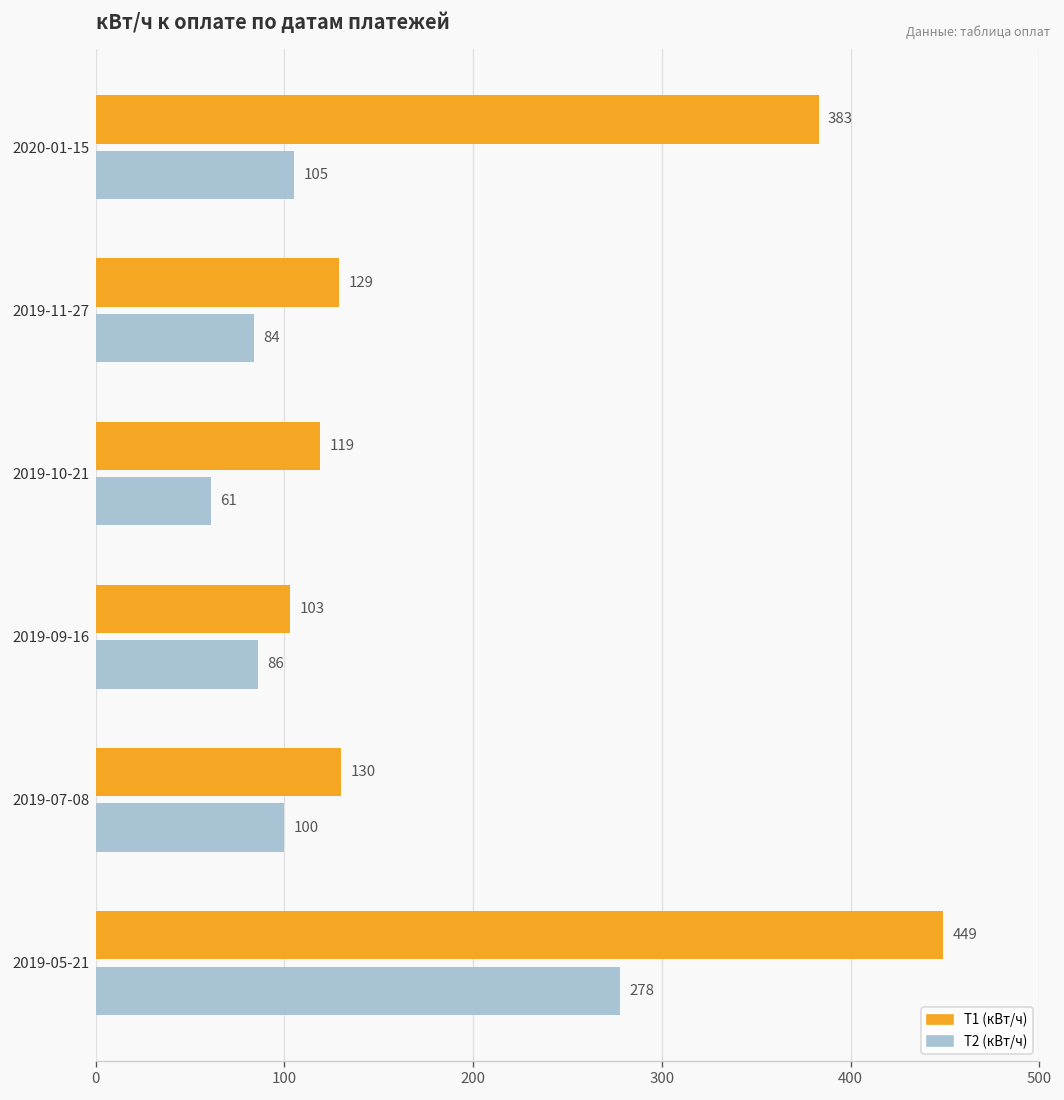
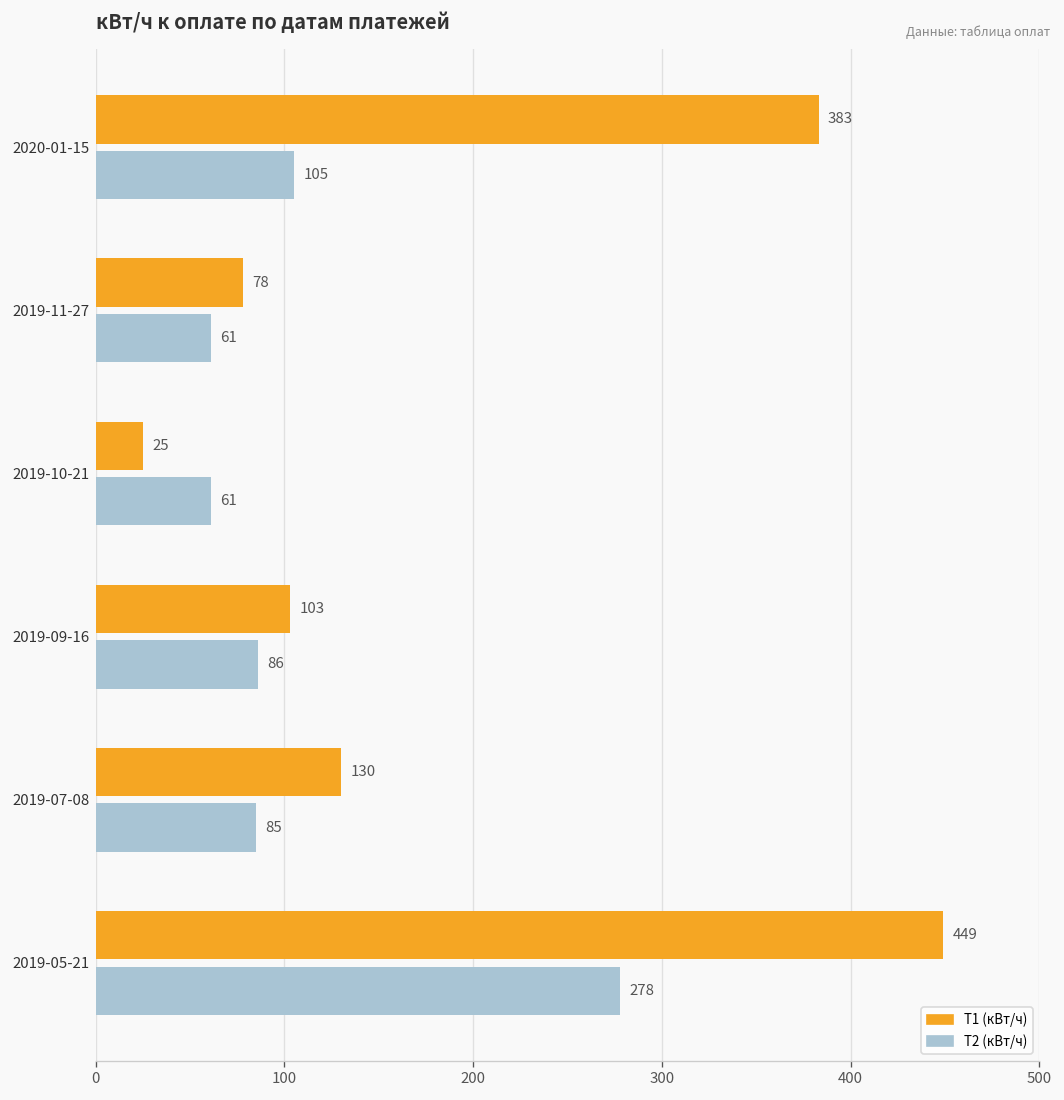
Т1 (кВт/ч), 2019-11-27: 129 -> 78
Т2 (кВт/ч), 2019-11-27: 84 -> 61
Т1 (кВт/ч), 2019-10-21: 119 -> 25
Т2 (кВт/ч), 2019-07-08: 100 -> 85
